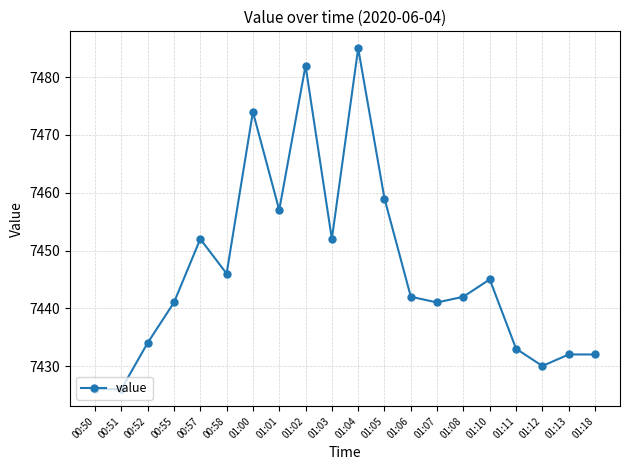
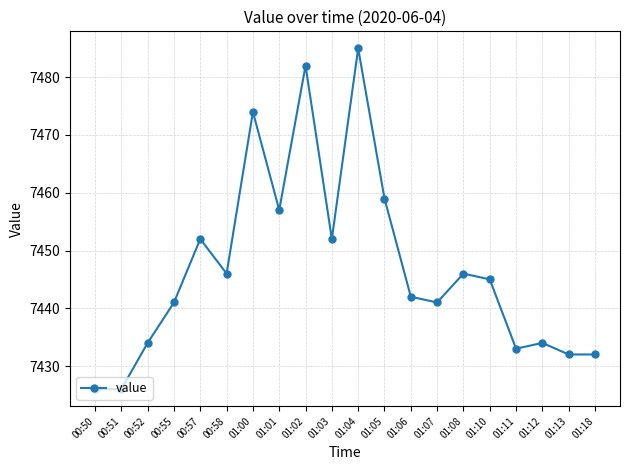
01:08: 7442 -> 7446
01:12: 7430 -> 7434
